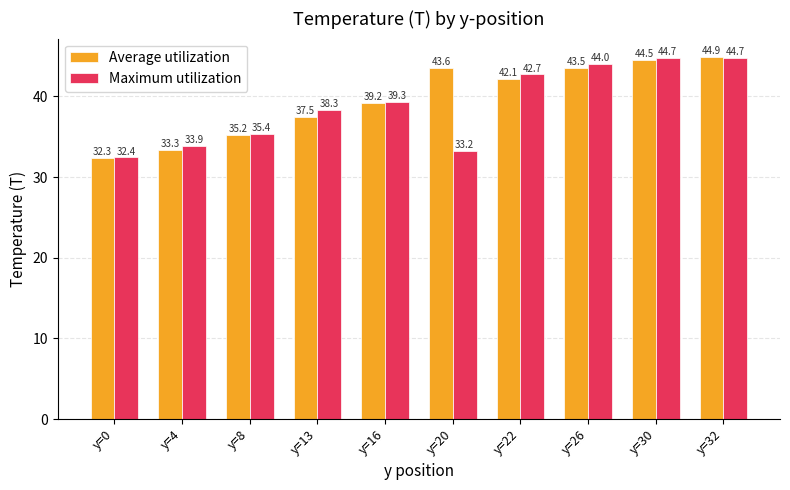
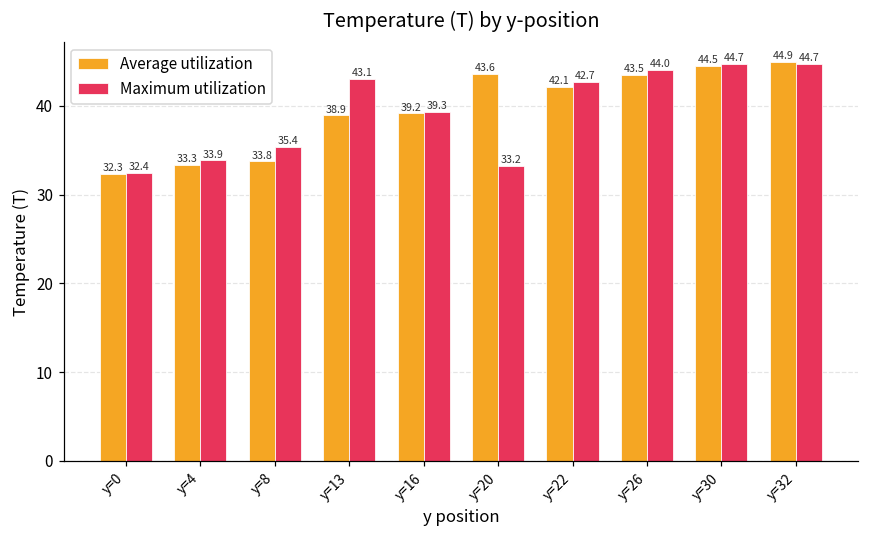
Average utilization, y=8: 35.2 -> 33.8
Average utilization, y=13: 37.5 -> 38.9
Maximum utilization, y=13: 38.3 -> 43.1
